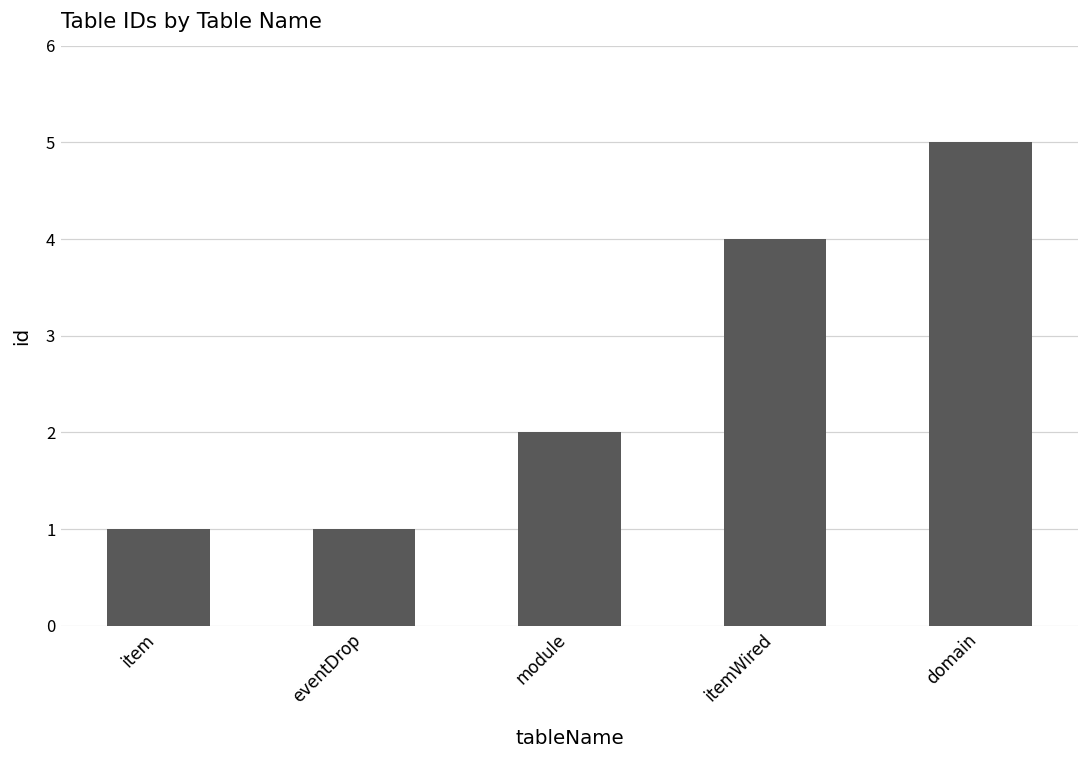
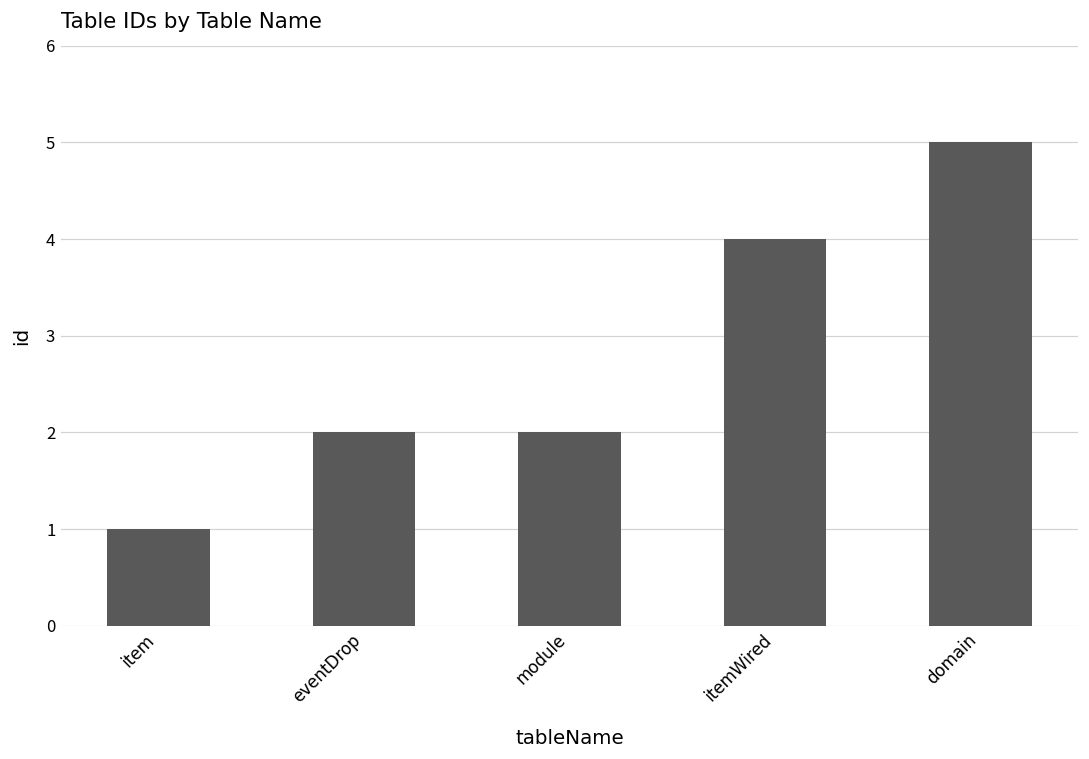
eventDrop: 1 -> 2
